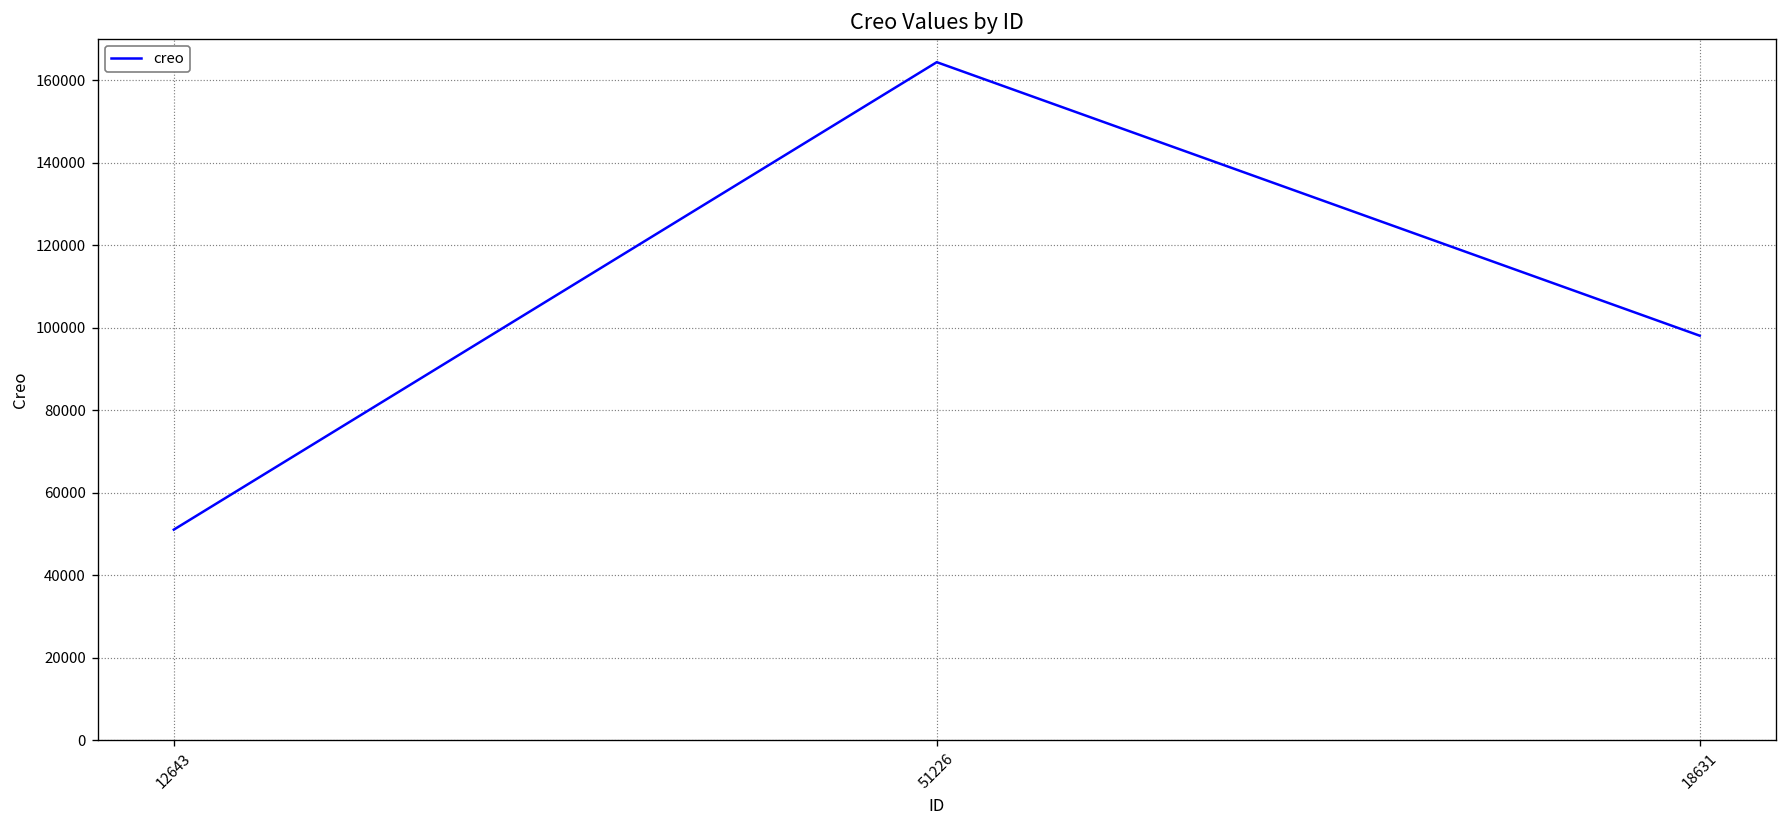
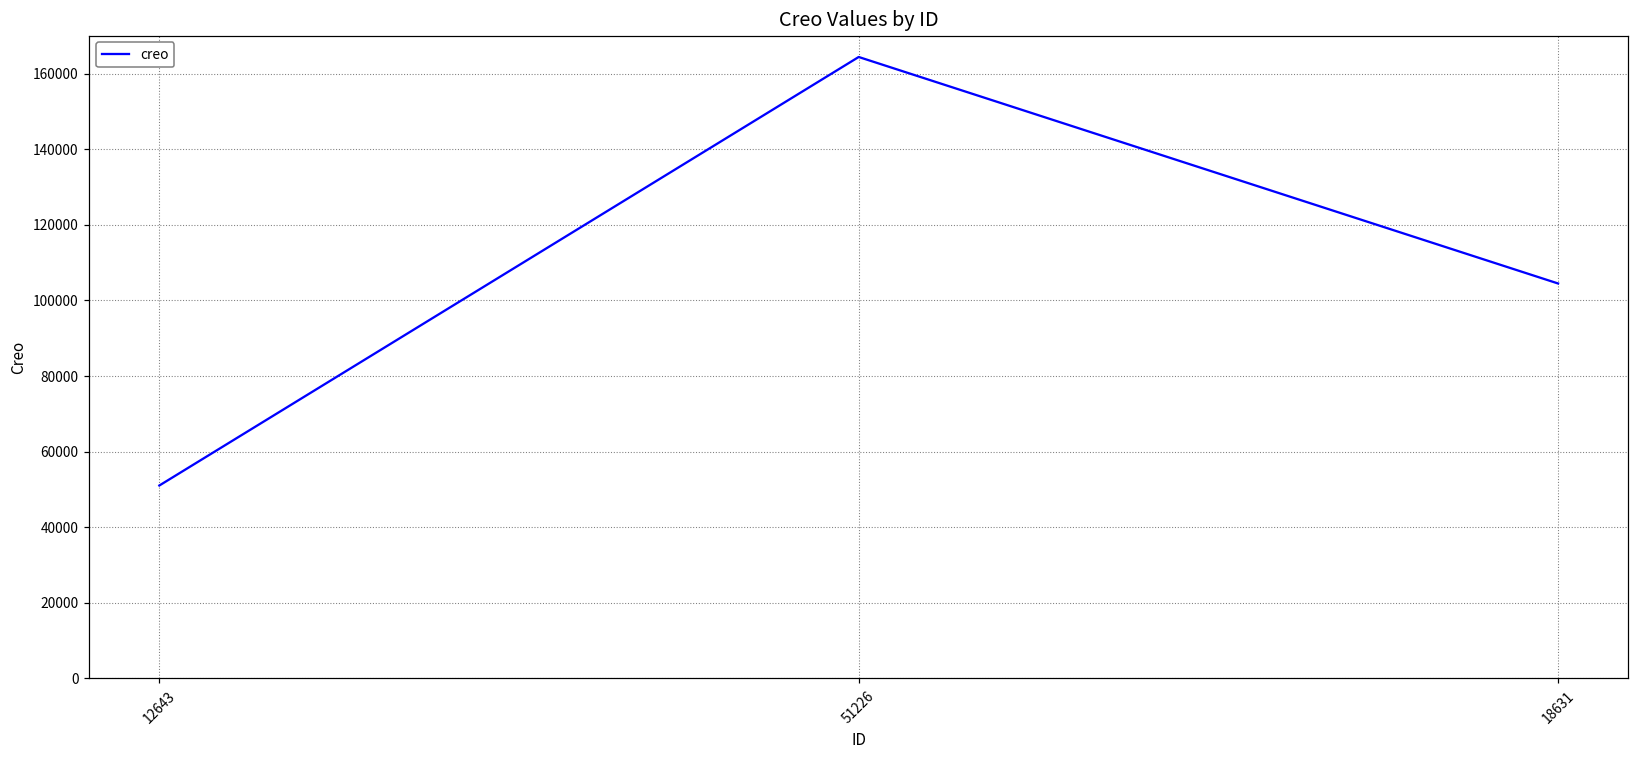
18631: 98000 -> 104000
